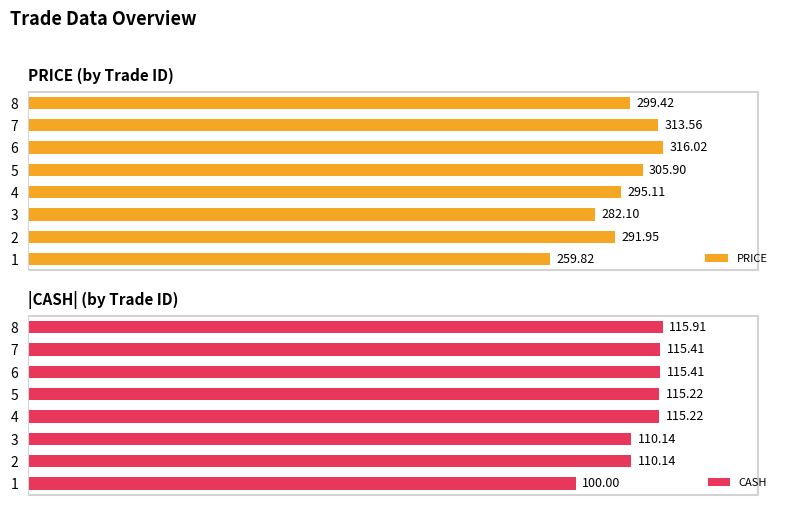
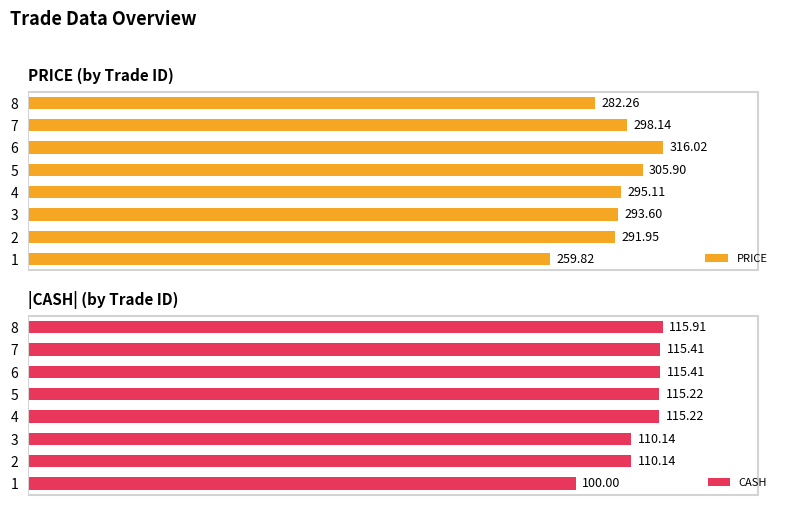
PRICE (by Trade ID), 8: 299.42 -> 282.26
PRICE (by Trade ID), 7: 313.56 -> 298.14
PRICE (by Trade ID), 3: 282.10 -> 293.60
